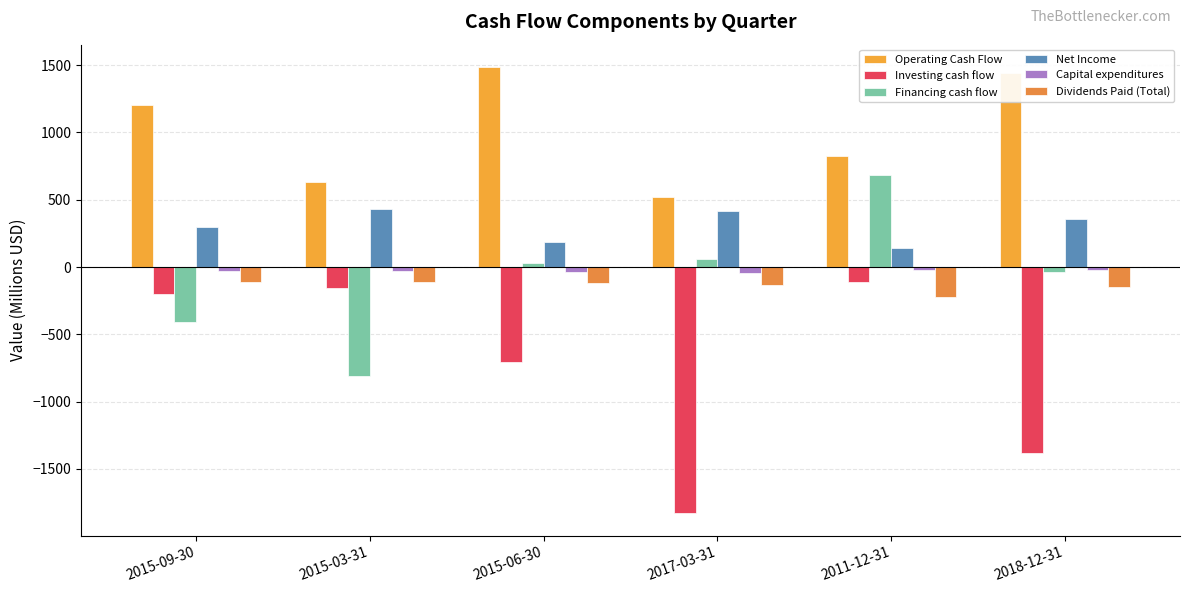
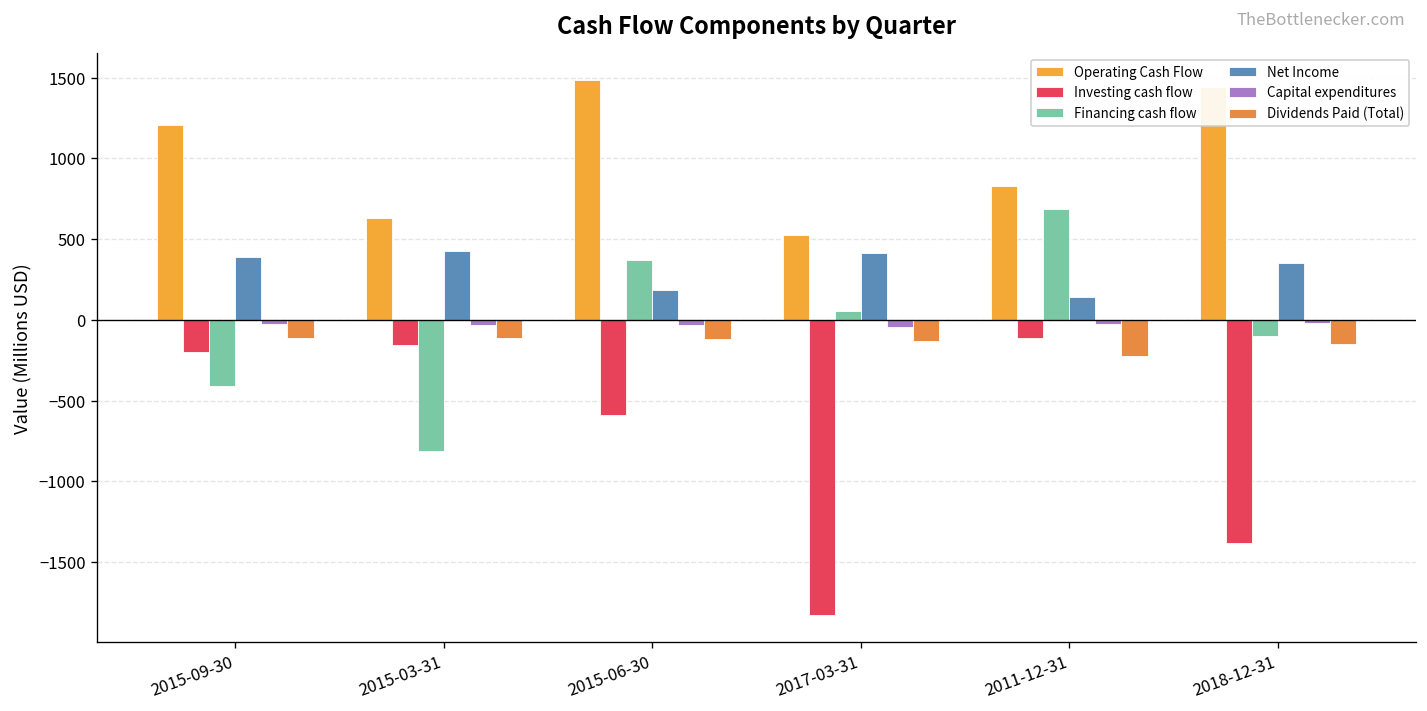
Net Income, 2015-09-30: 300 -> 390
Investing cash flow, 2015-06-30: -710 -> -590
Financing cash flow, 2015-06-30: 30 -> 370
Financing cash flow, 2018-12-31: -40 -> -100
